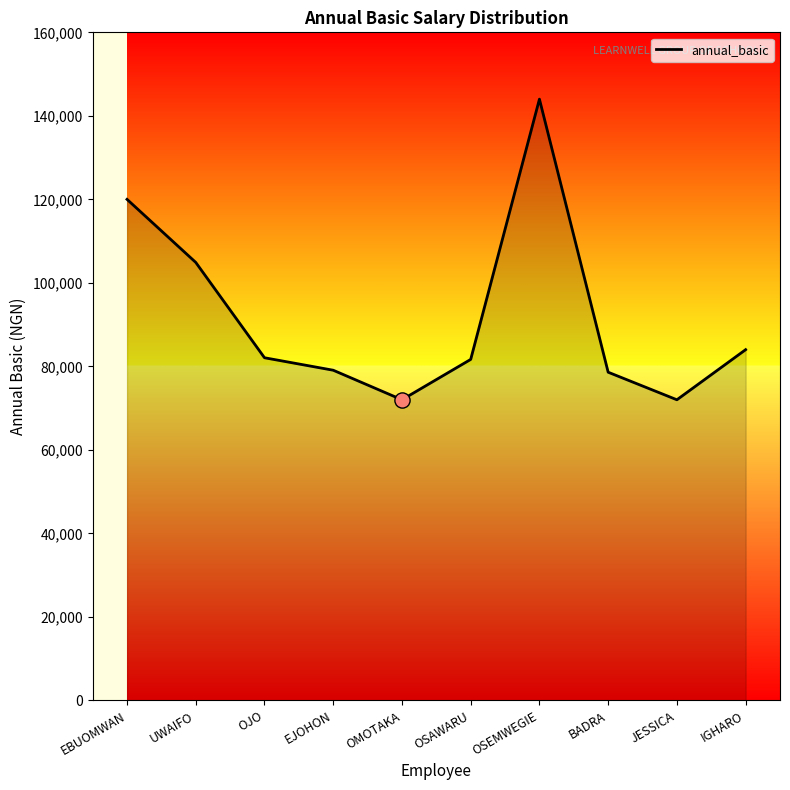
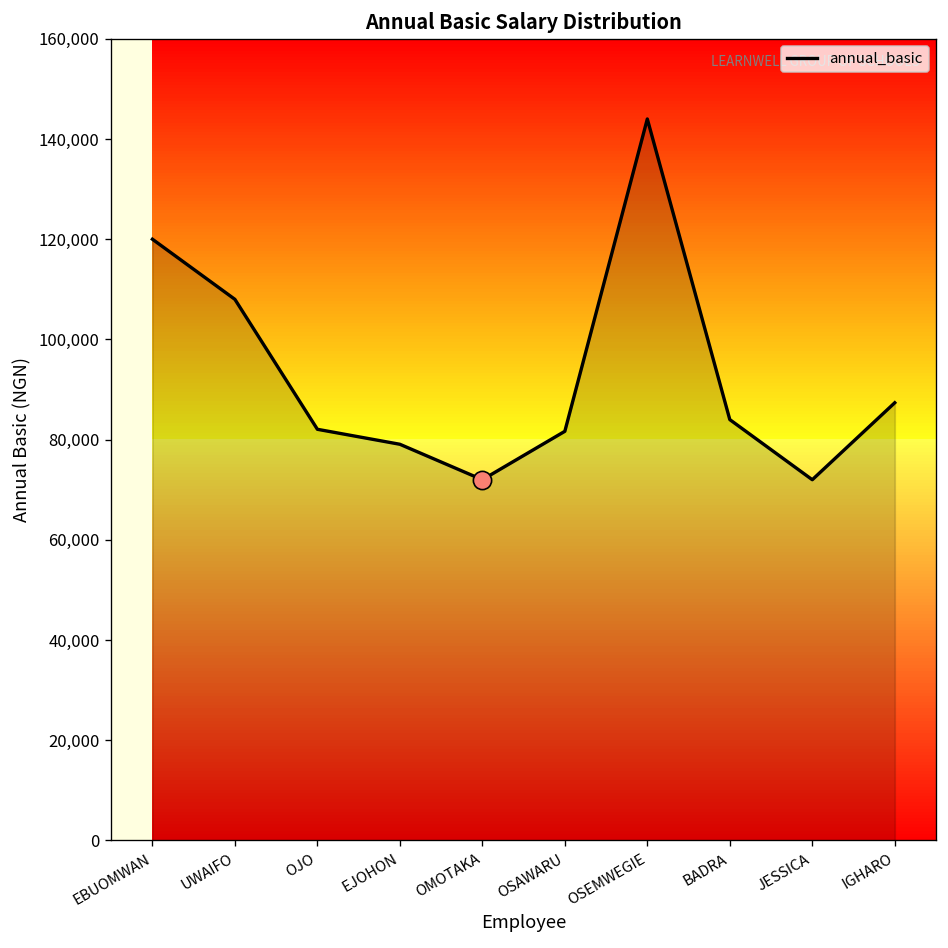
annual_basic, UWAIFO: 105,000 -> 108,000
annual_basic, BADRA: 79,000 -> 84,000
annual_basic, IGHARO: 84,000 -> 87,000
